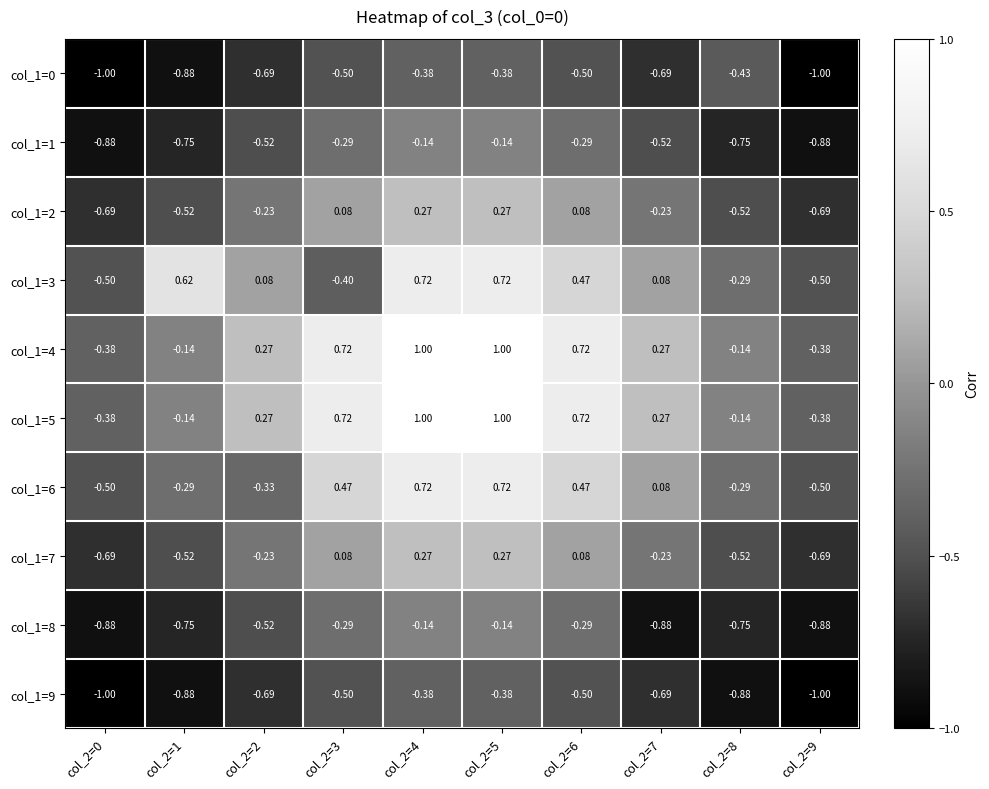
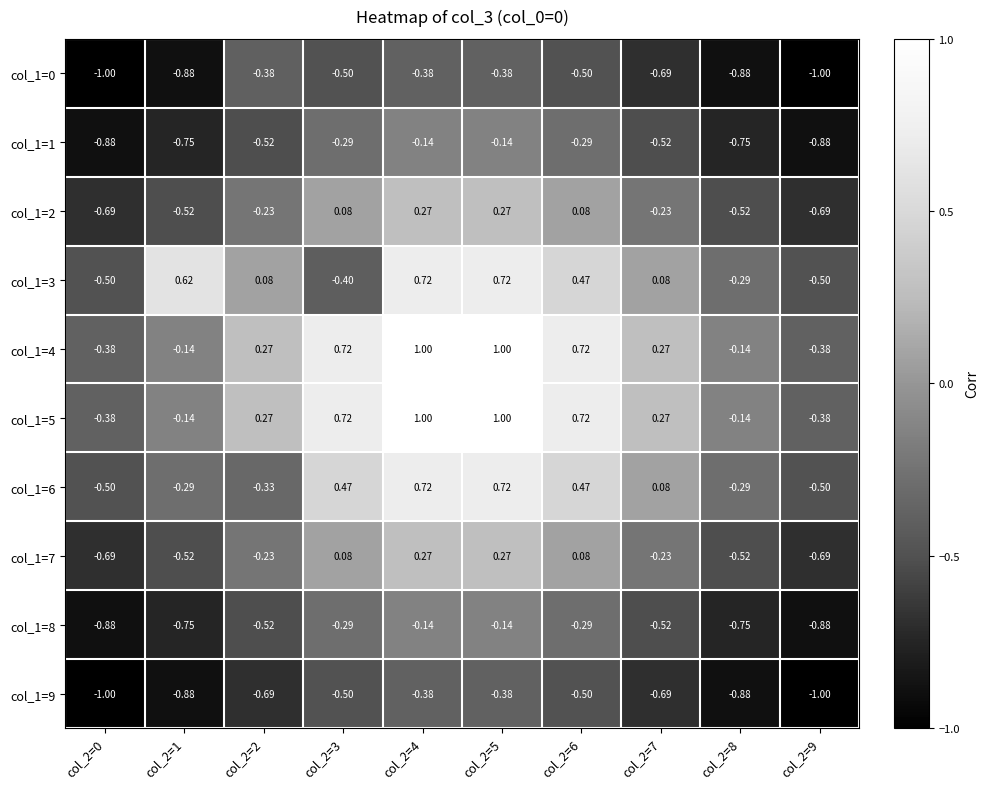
col_1=0, col_2=2: -0.69 -> -0.38
col_1=0, col_2=8: -0.43 -> -0.88
col_1=8, col_2=7: -0.88 -> -0.52
